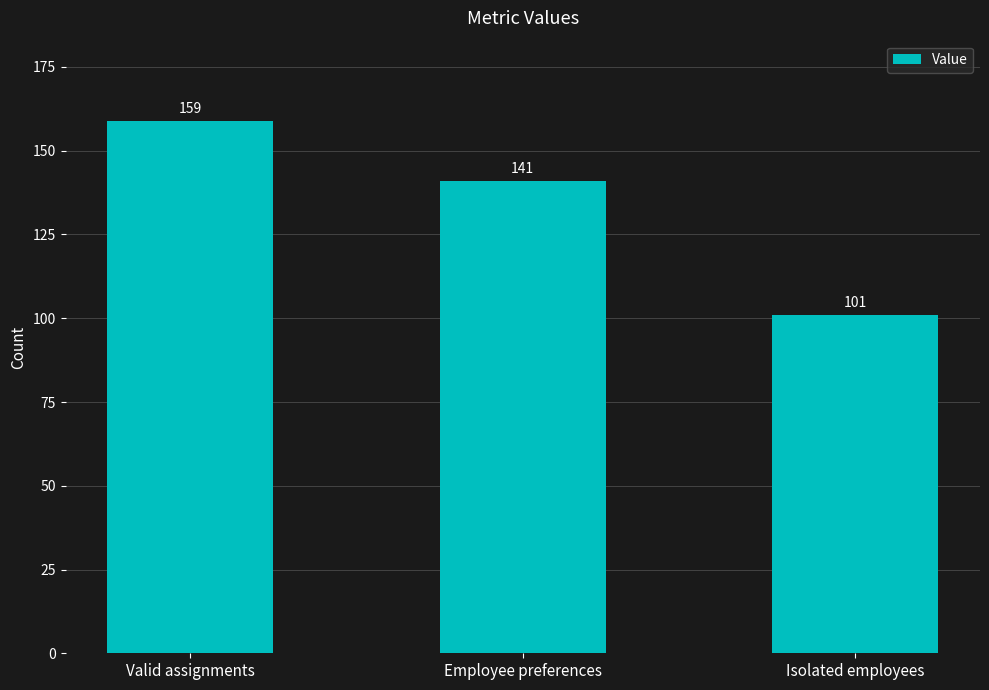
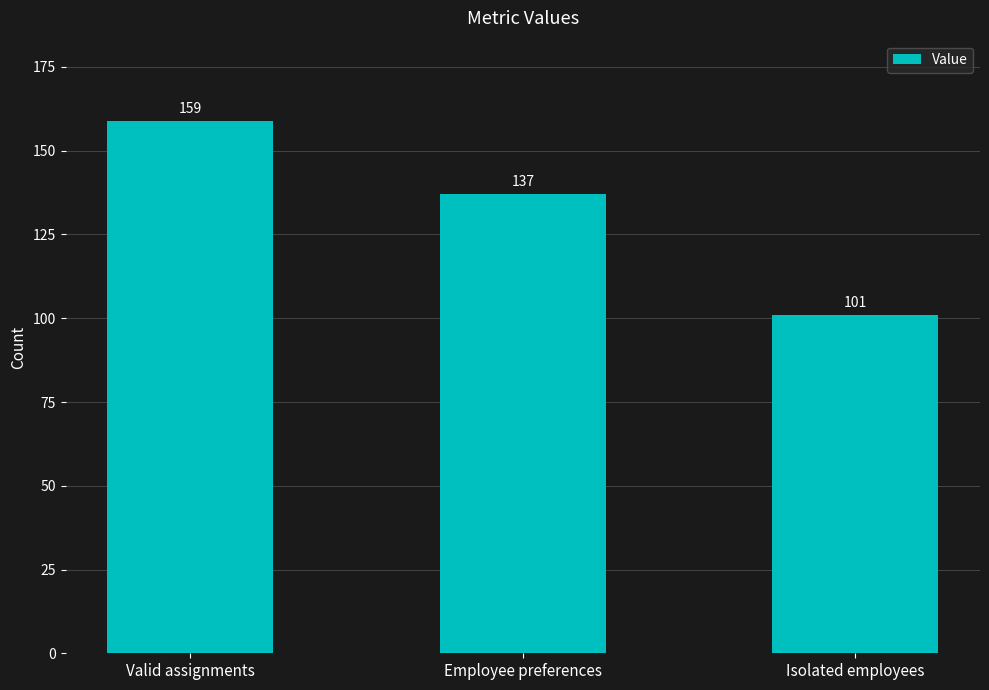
Employee preferences: 141 -> 137
